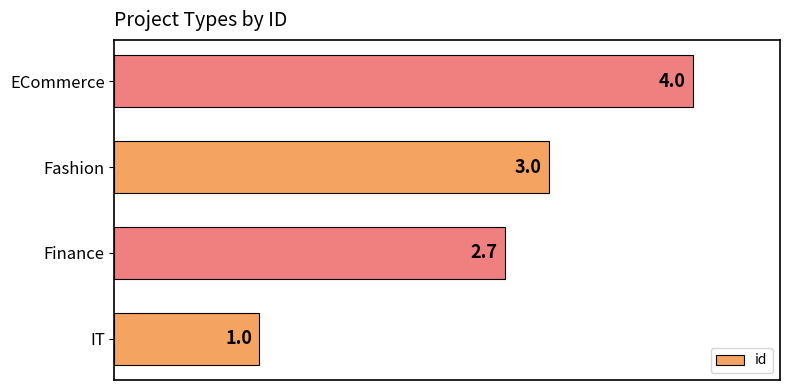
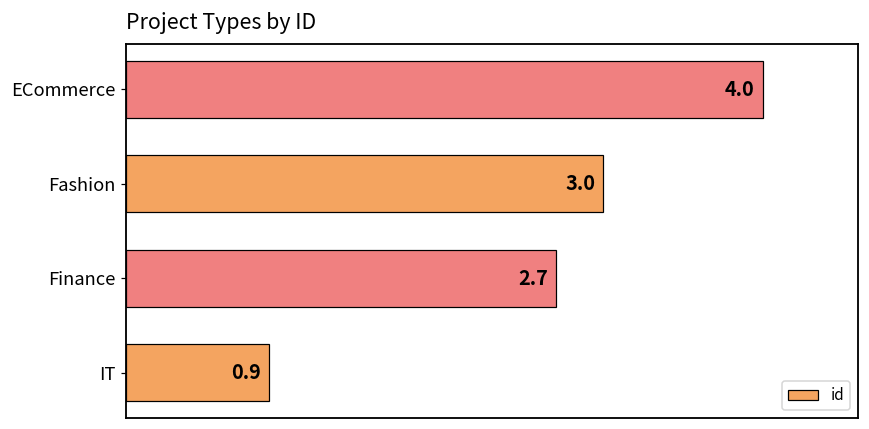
IT: 1.0 -> 0.9
